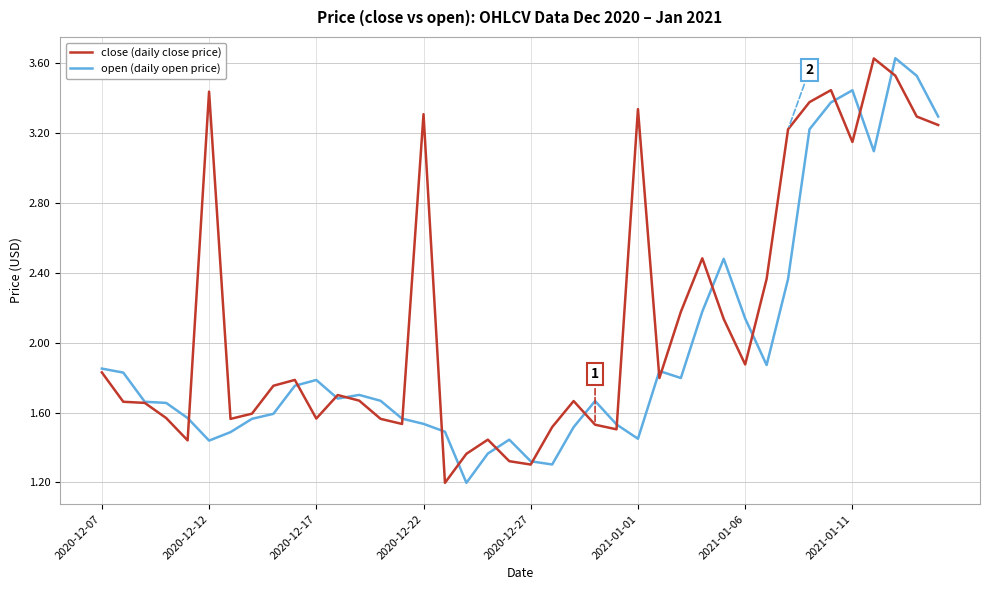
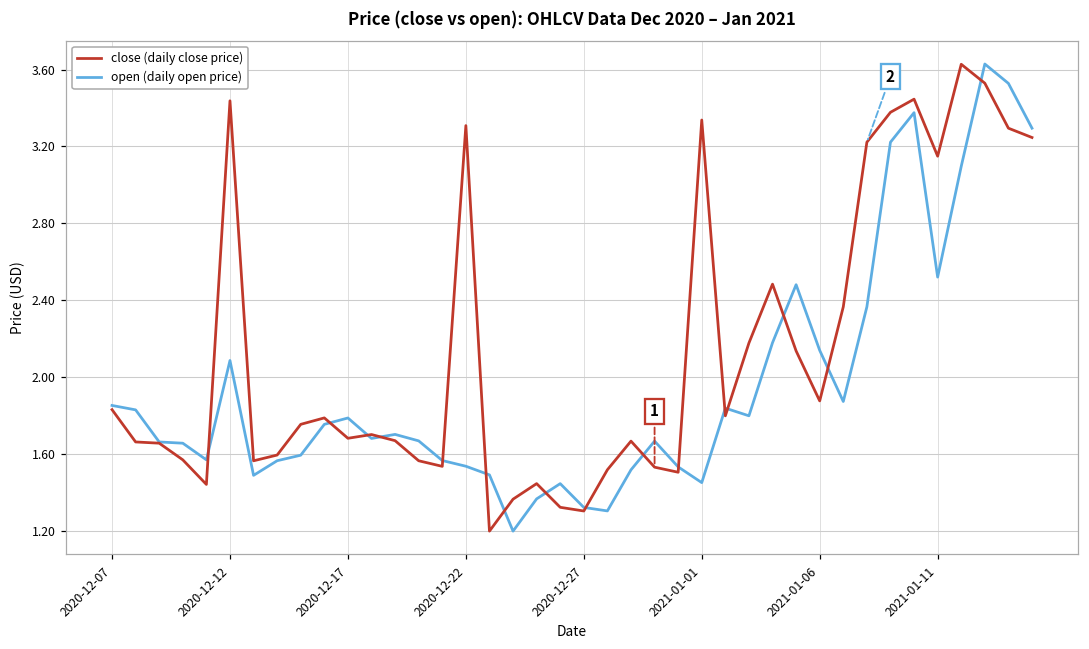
open (daily open price), 2020-12-12: 1.44 -> 2.09
close (daily close price), 2020-12-17: 1.57 -> 1.68
open (daily open price), 2021-01-11: 3.45 -> 2.52
